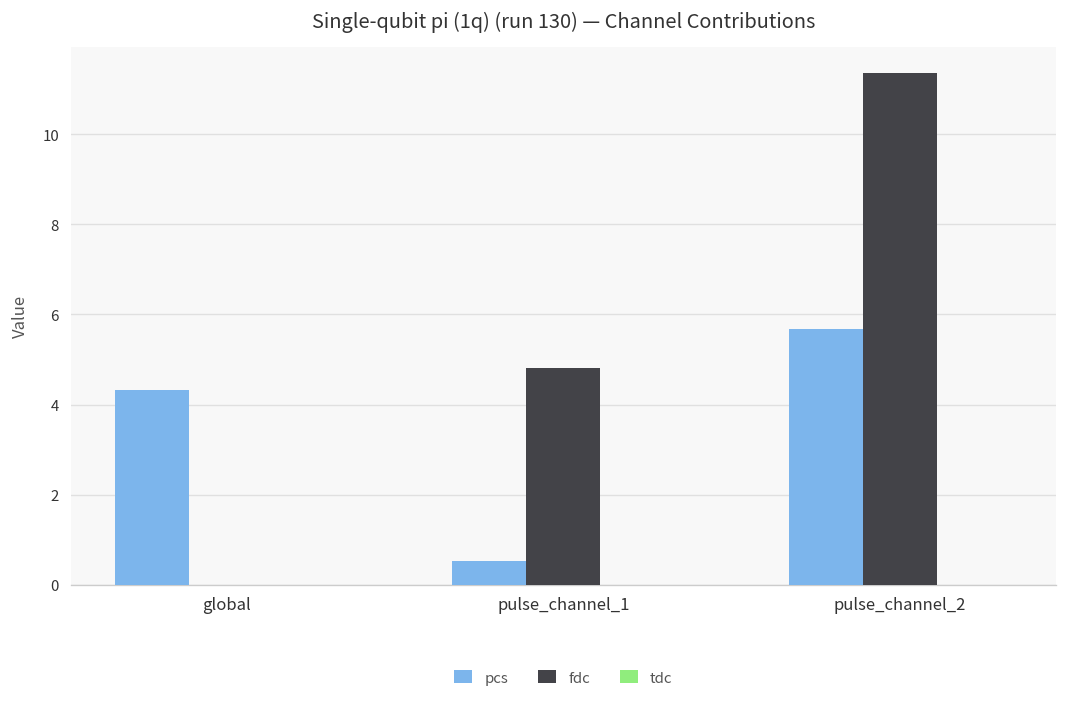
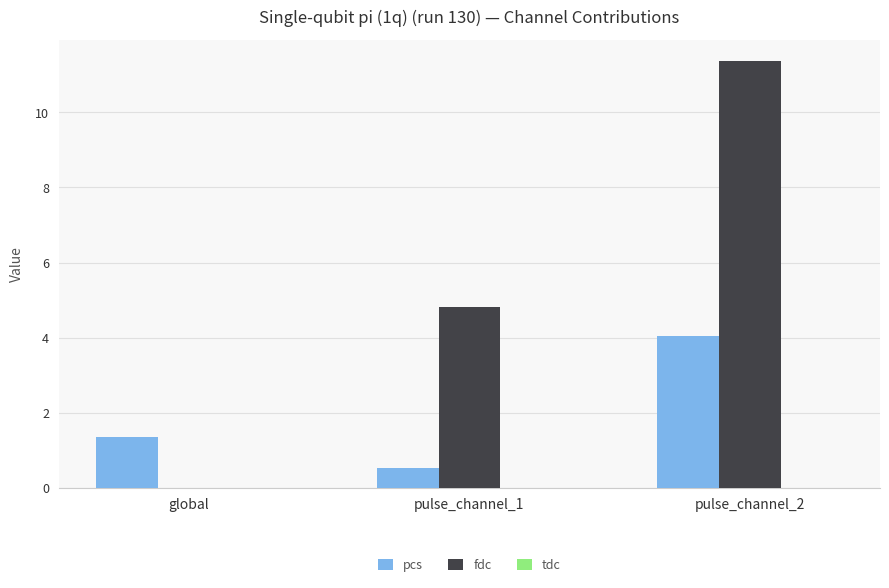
pcs, global: 4.3 -> 1.3
pcs, pulse_channel_2: 5.7 -> 4.0
